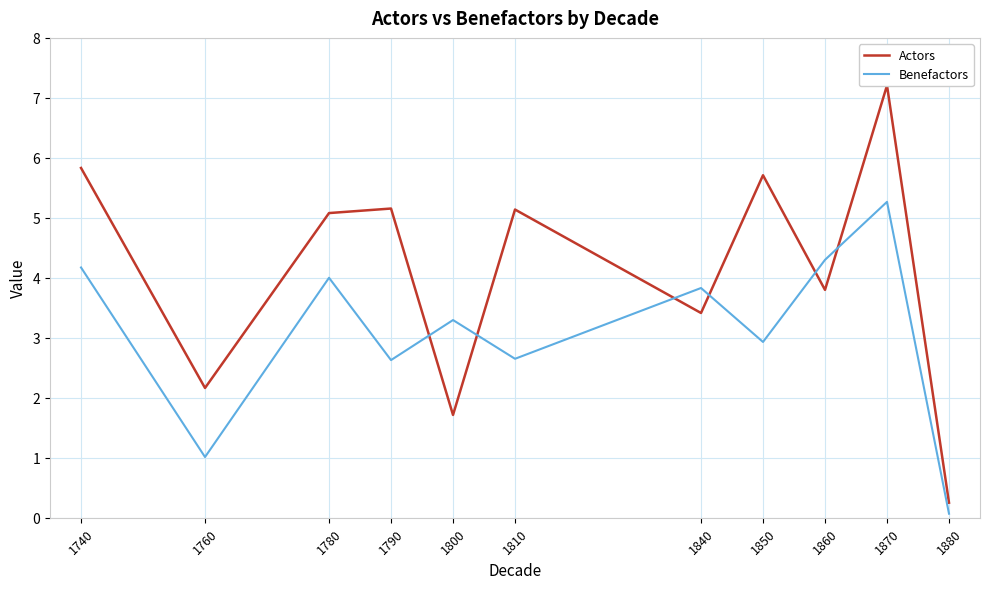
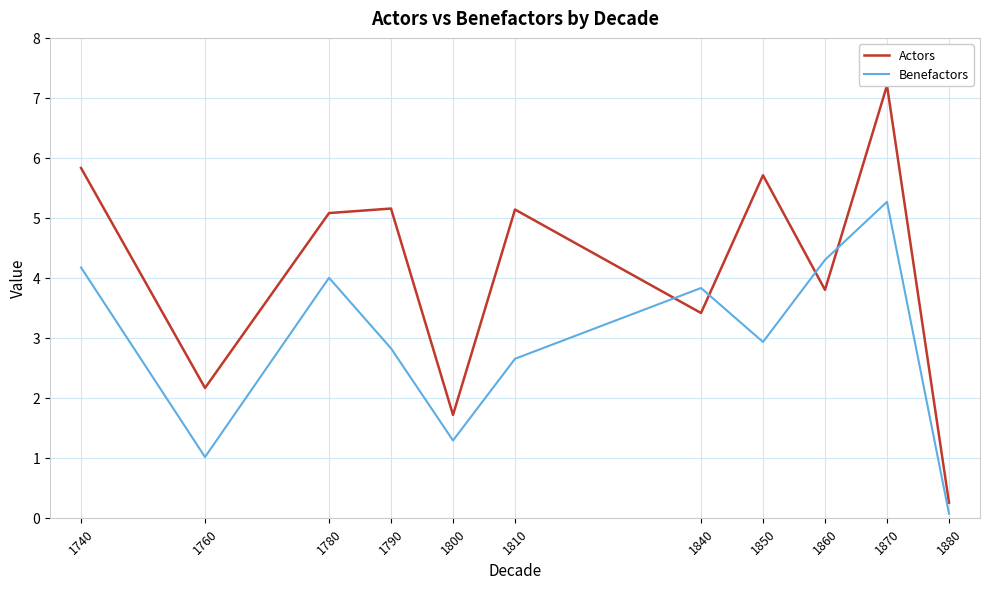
Benefactors, 1790: 2.6 -> 2.8
Benefactors, 1800: 3.3 -> 1.3
